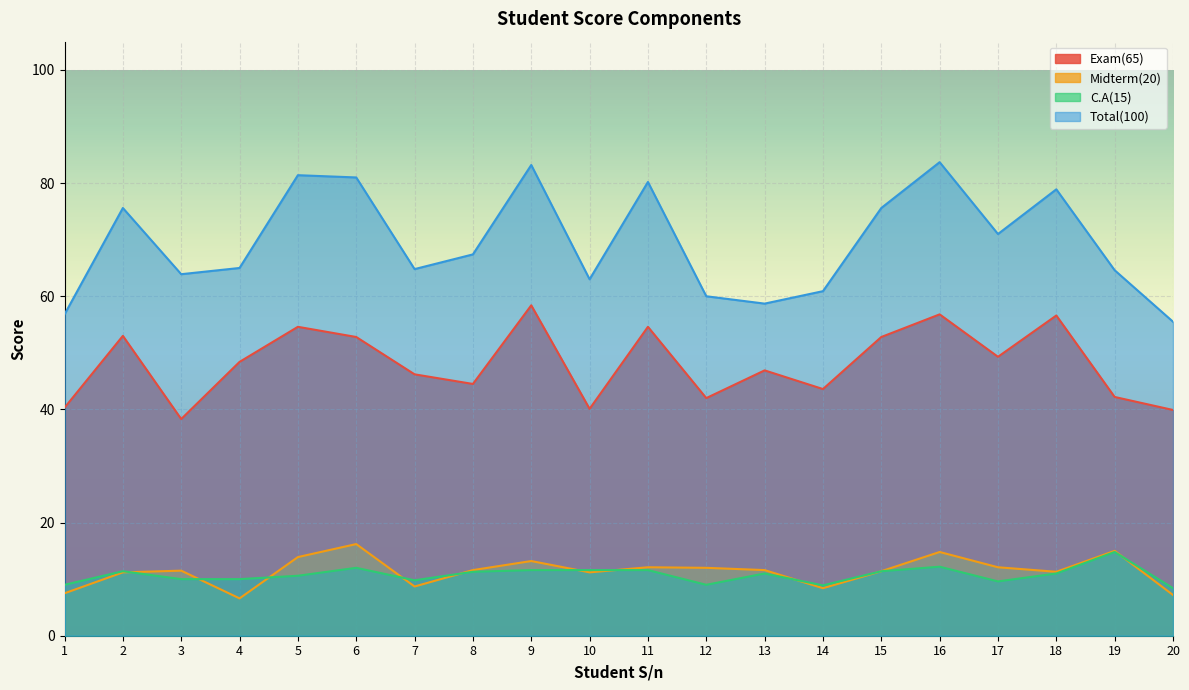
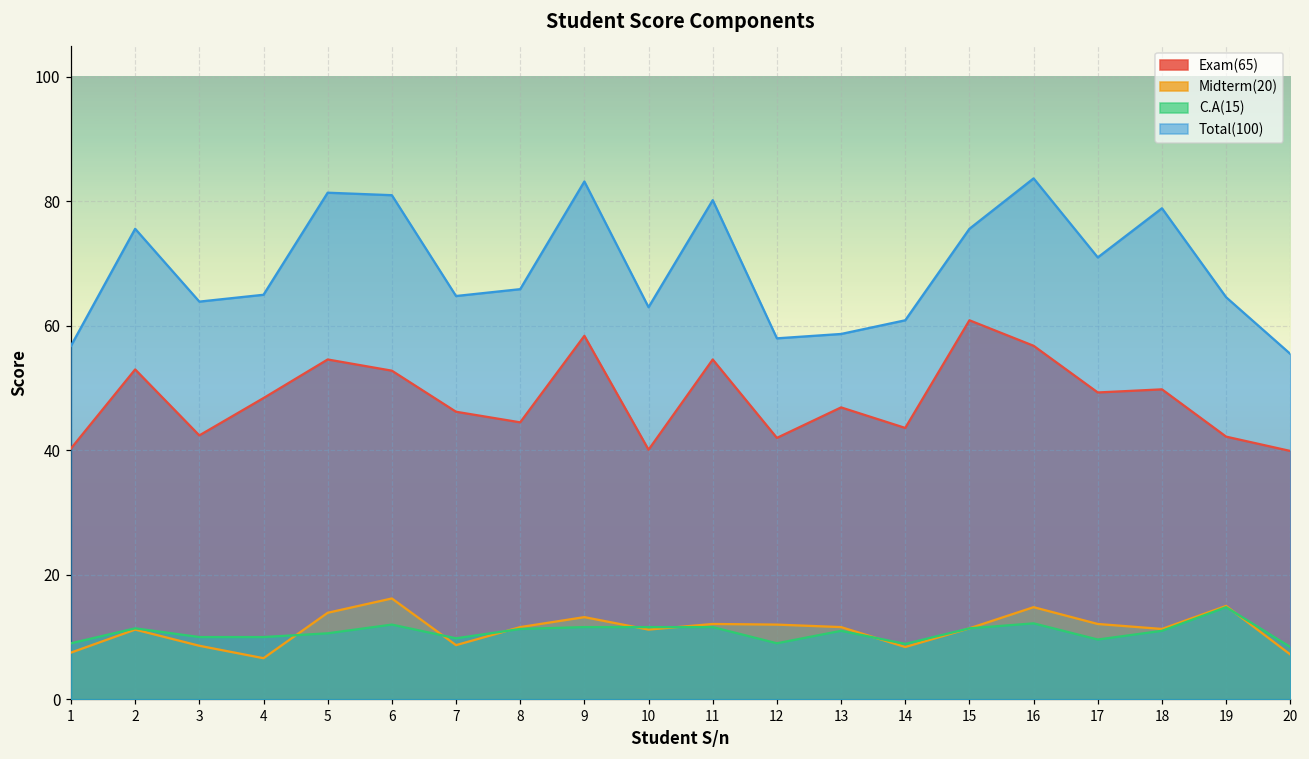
Exam(65), 3: 38 -> 42
Midterm(20), 3: 12 -> 9
Total(100), 8: 67 -> 66
Total(100), 12: 60 -> 58
Exam(65), 15: 53 -> 61
Exam(65), 18: 57 -> 50
